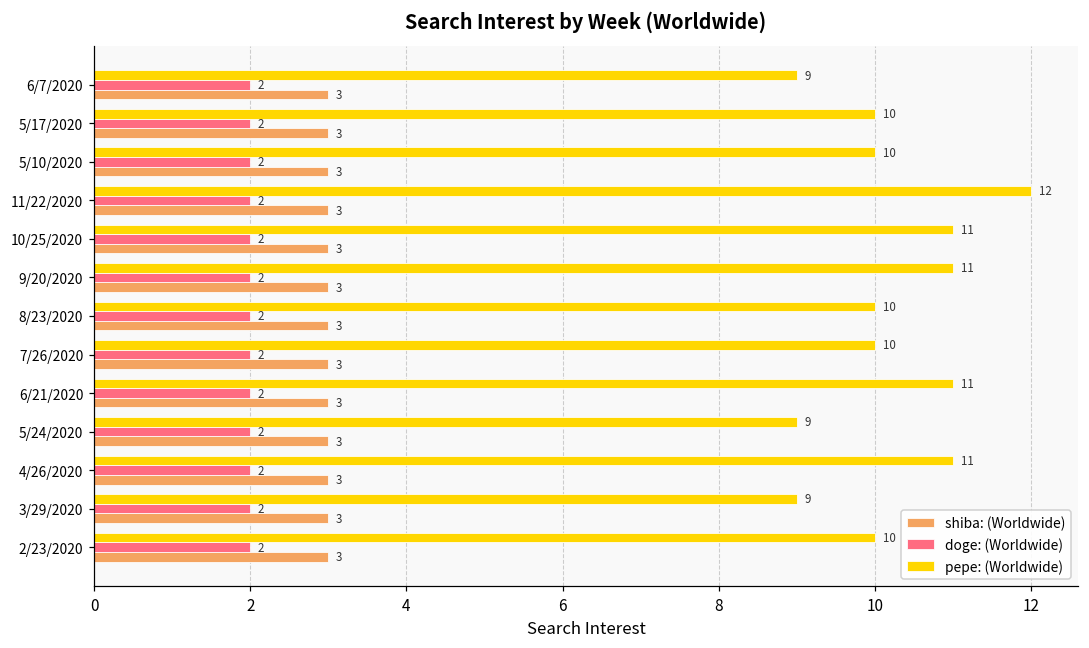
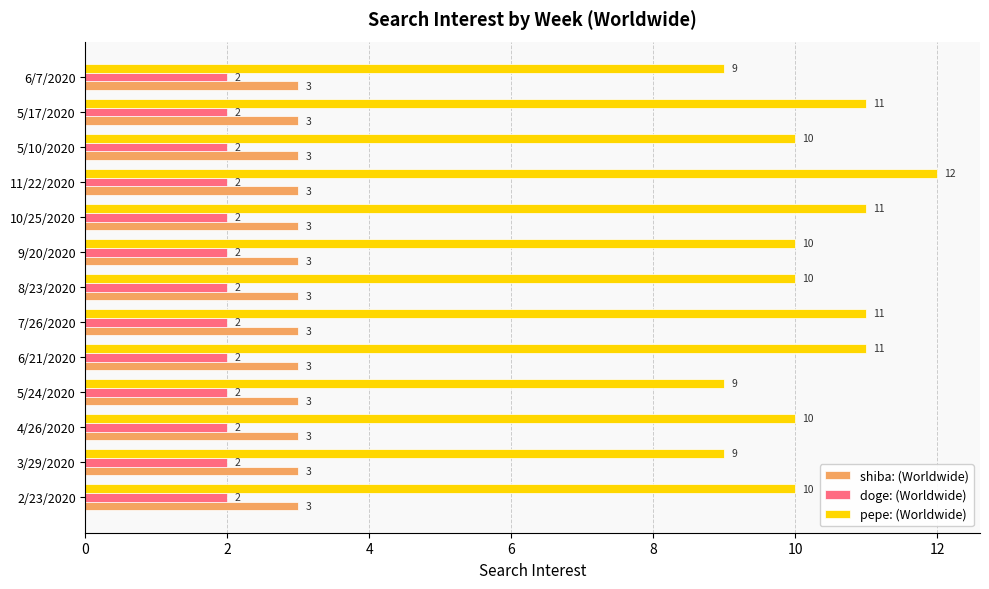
pepe: (Worldwide), 5/17/2020: 10 -> 11
pepe: (Worldwide), 9/20/2020: 11 -> 10
pepe: (Worldwide), 7/26/2020: 10 -> 11
pepe: (Worldwide), 4/26/2020: 11 -> 10
